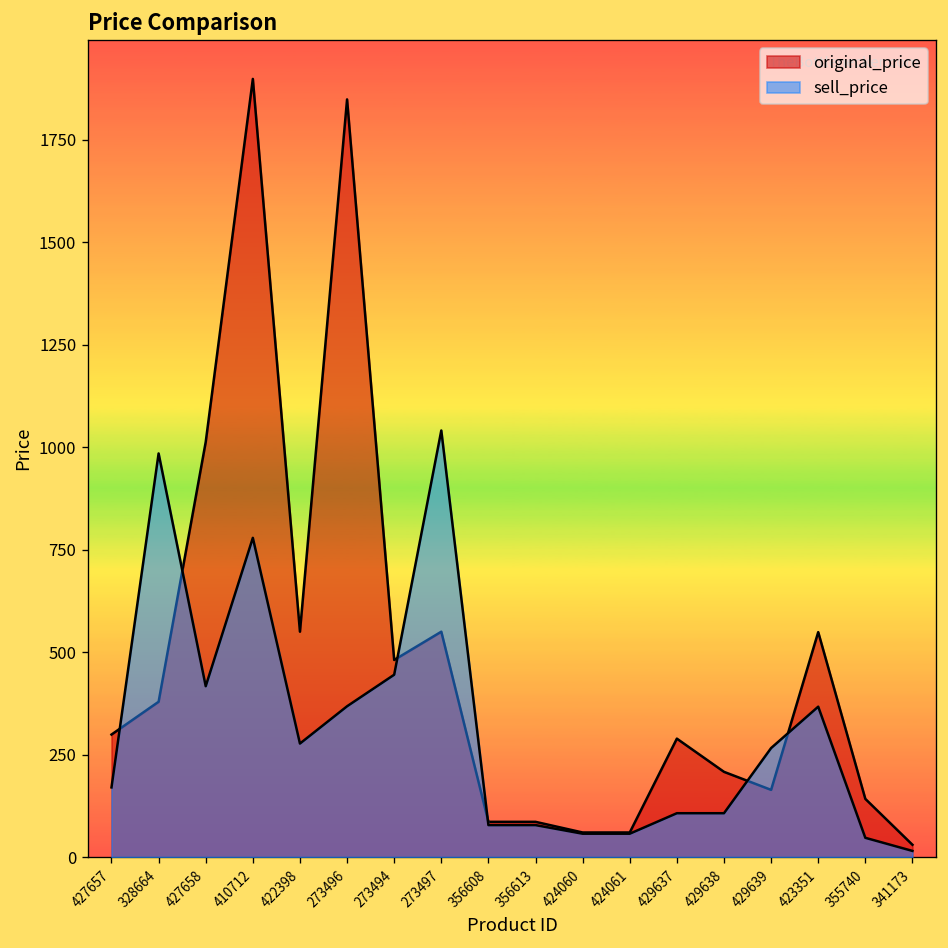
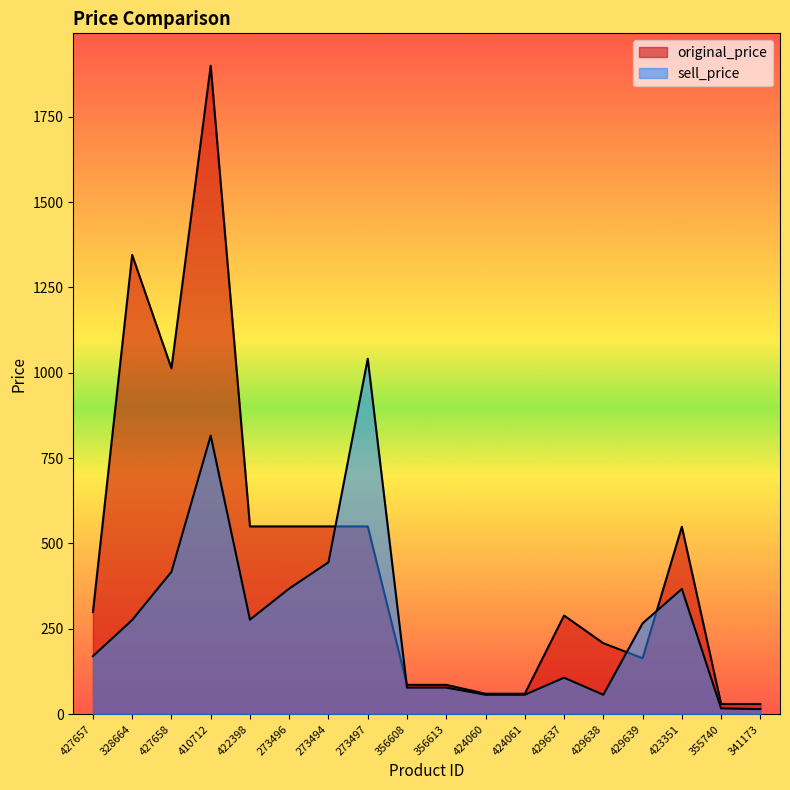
original_price, 328664: 380 -> 1350
sell_price, 328664: 990 -> 280
sell_price, 410712: 780 -> 820
original_price, 273496: 1850 -> 550
original_price, 273494: 480 -> 550
sell_price, 429638: 110 -> 60
original_price, 355740: 140 -> 30
sell_price, 355740: 50 -> 20
